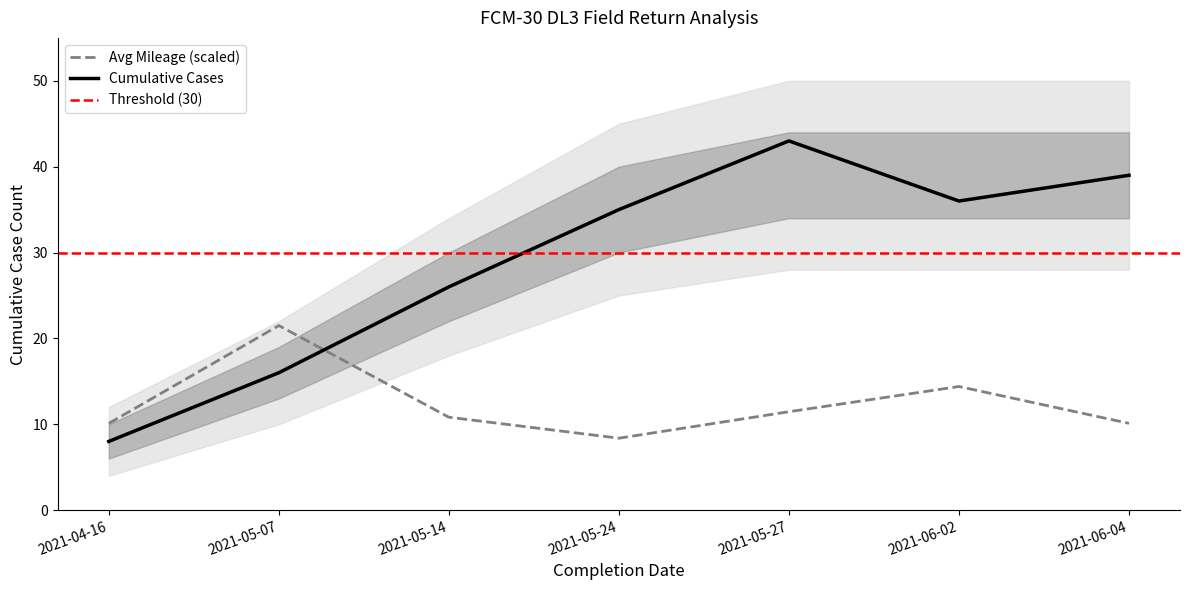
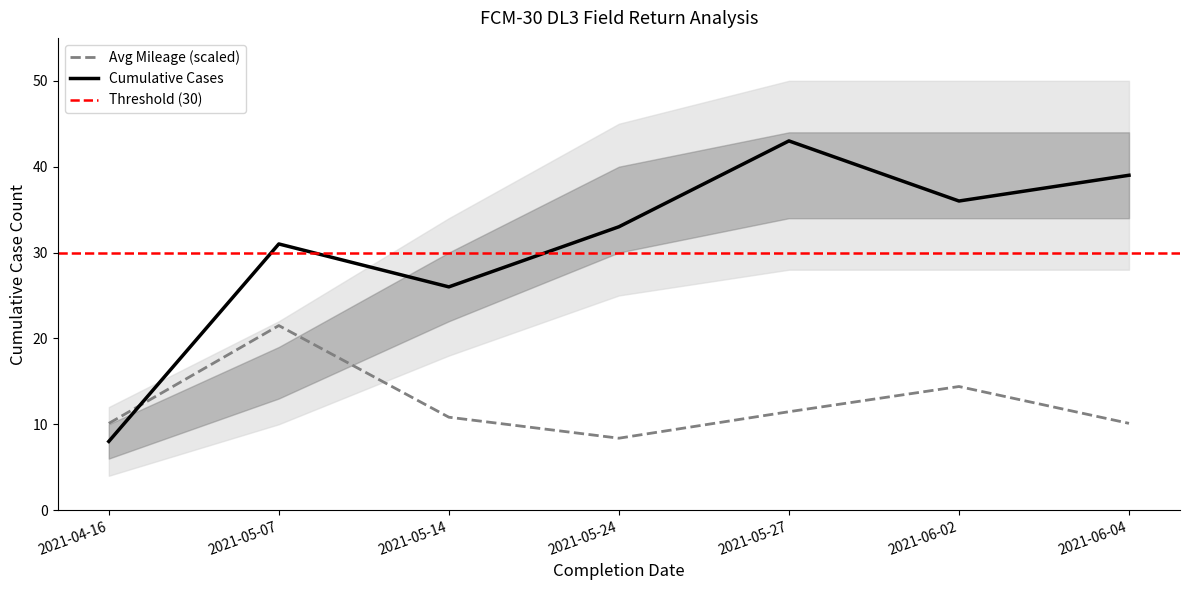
Cumulative Cases, 2021-05-07: 16 -> 31
Cumulative Cases, 2021-05-24: 35 -> 33
